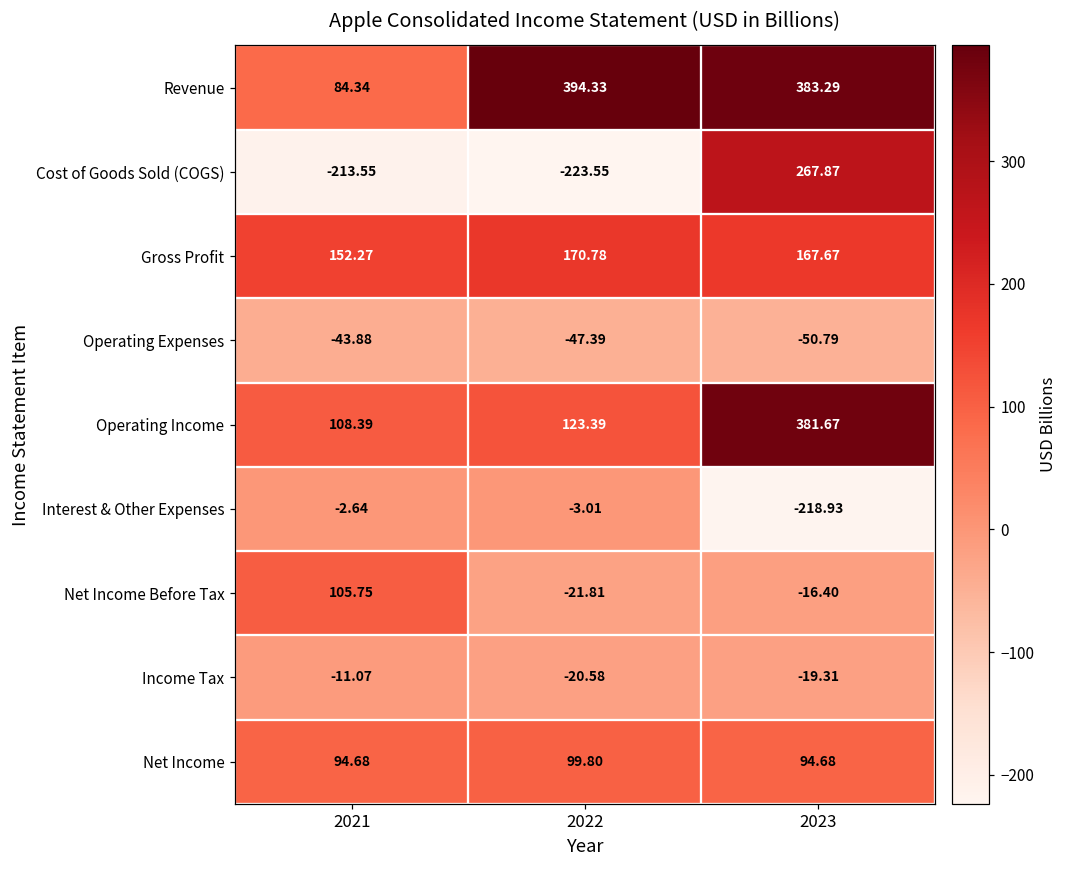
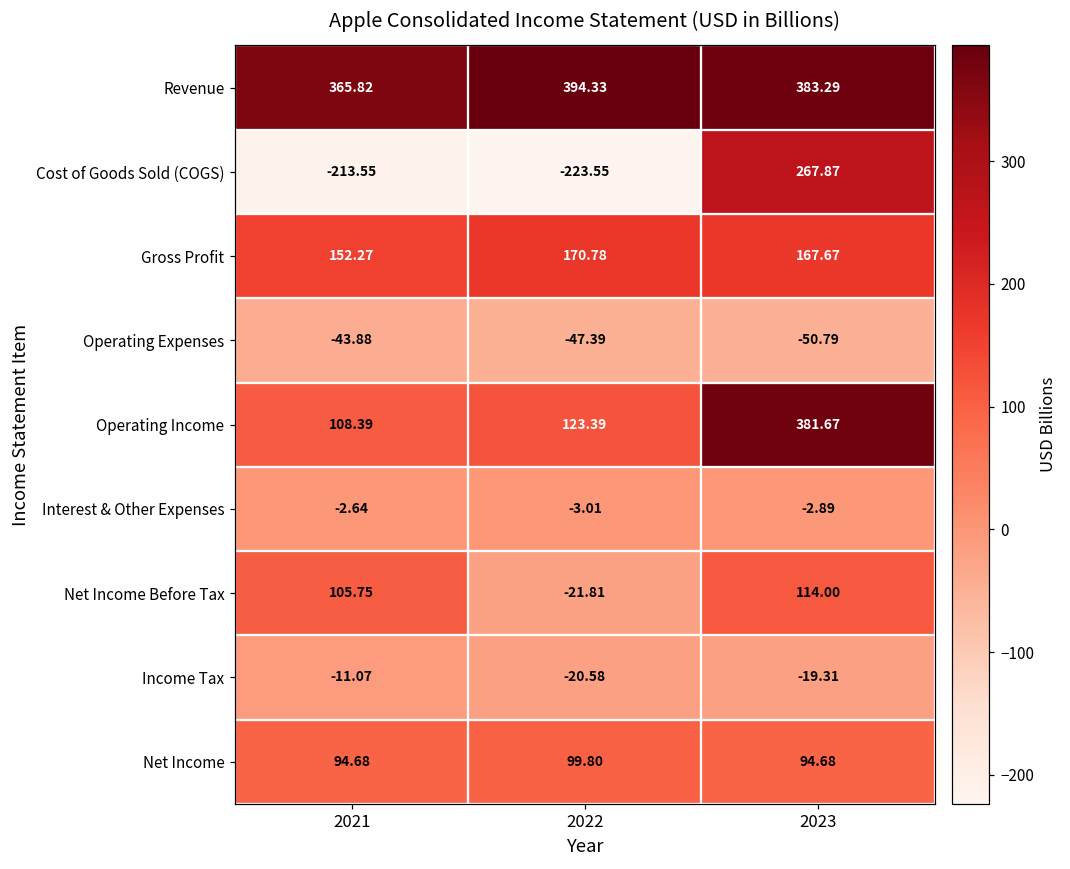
Revenue, 2021: 84.34 -> 365.82
Interest & Other Expenses, 2023: -218.93 -> -2.89
Net Income Before Tax, 2023: -16.40 -> 114.00
